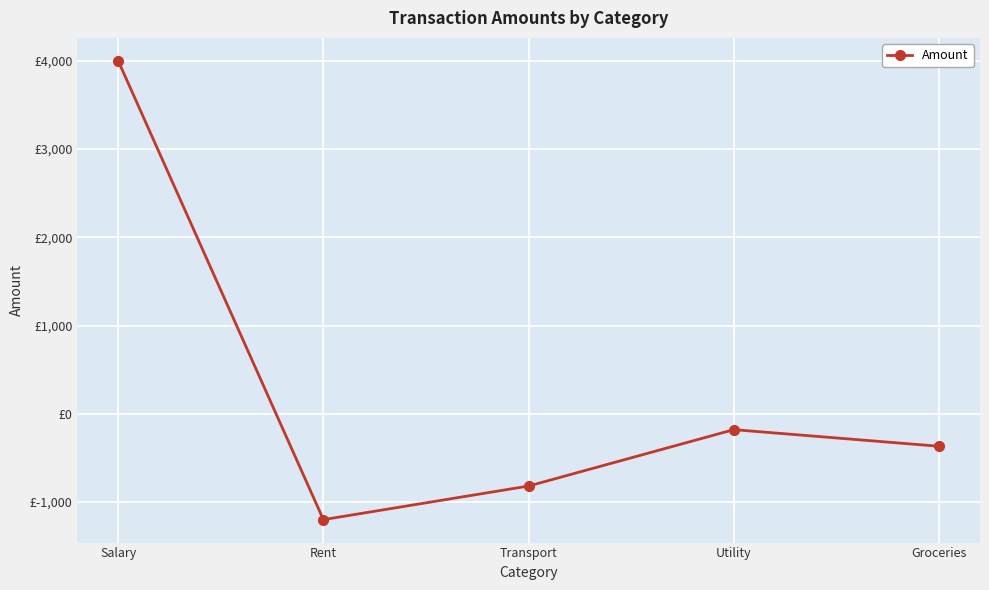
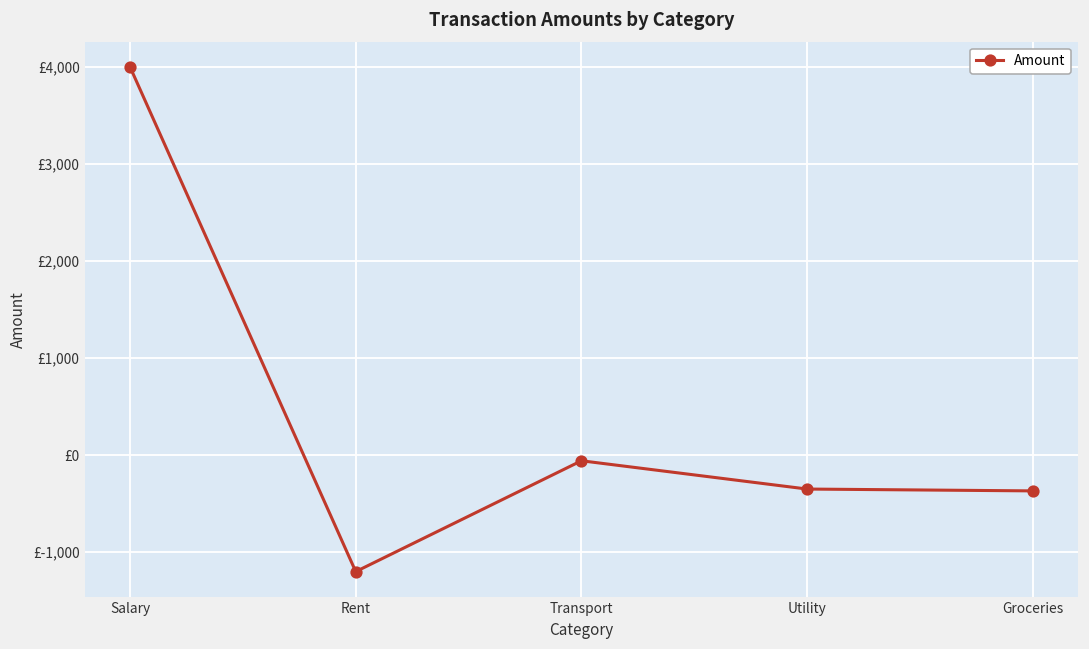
Transport: £-800 -> £-100
Utility: £-200 -> £-300
